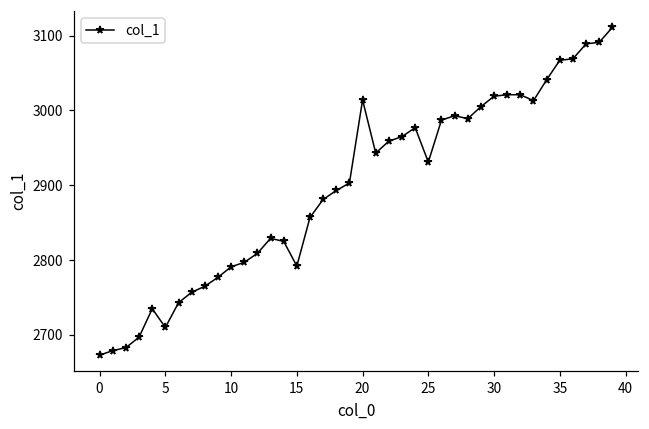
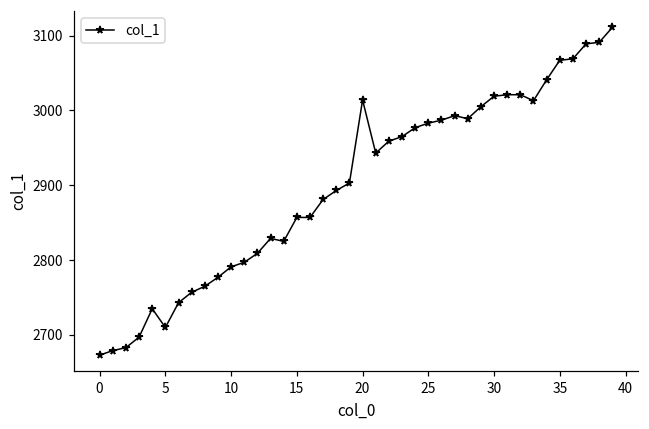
15: 2790 -> 2860
25: 2930 -> 2980
